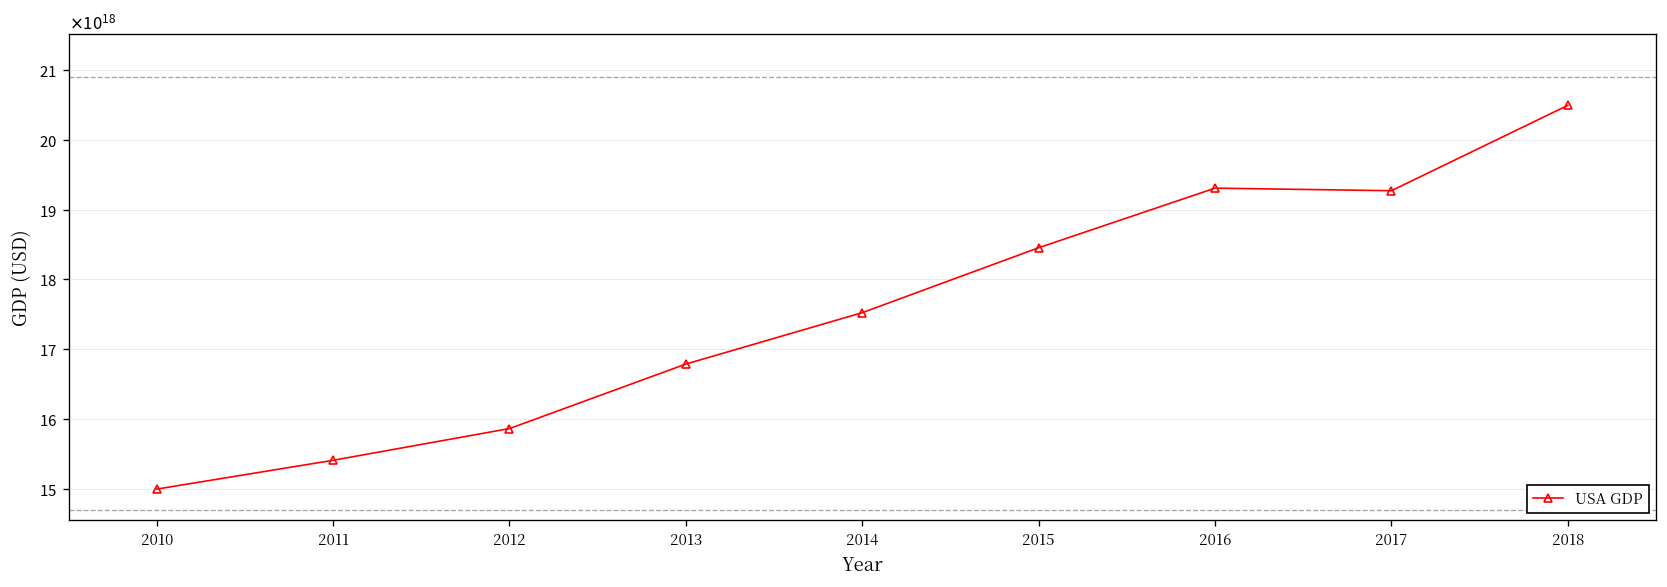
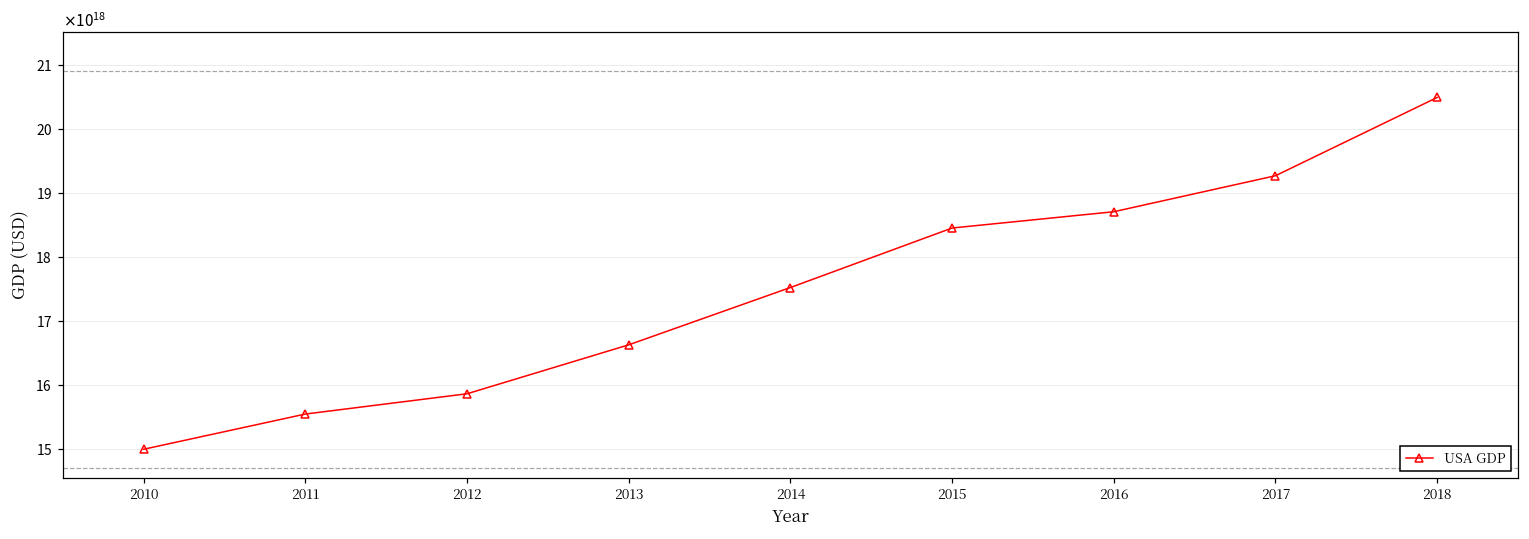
2011: 15400000000000000000 -> 15500000000000000000
2013: 16800000000000000000 -> 16600000000000000000
2016: 19300000000000000000 -> 18700000000000000000
